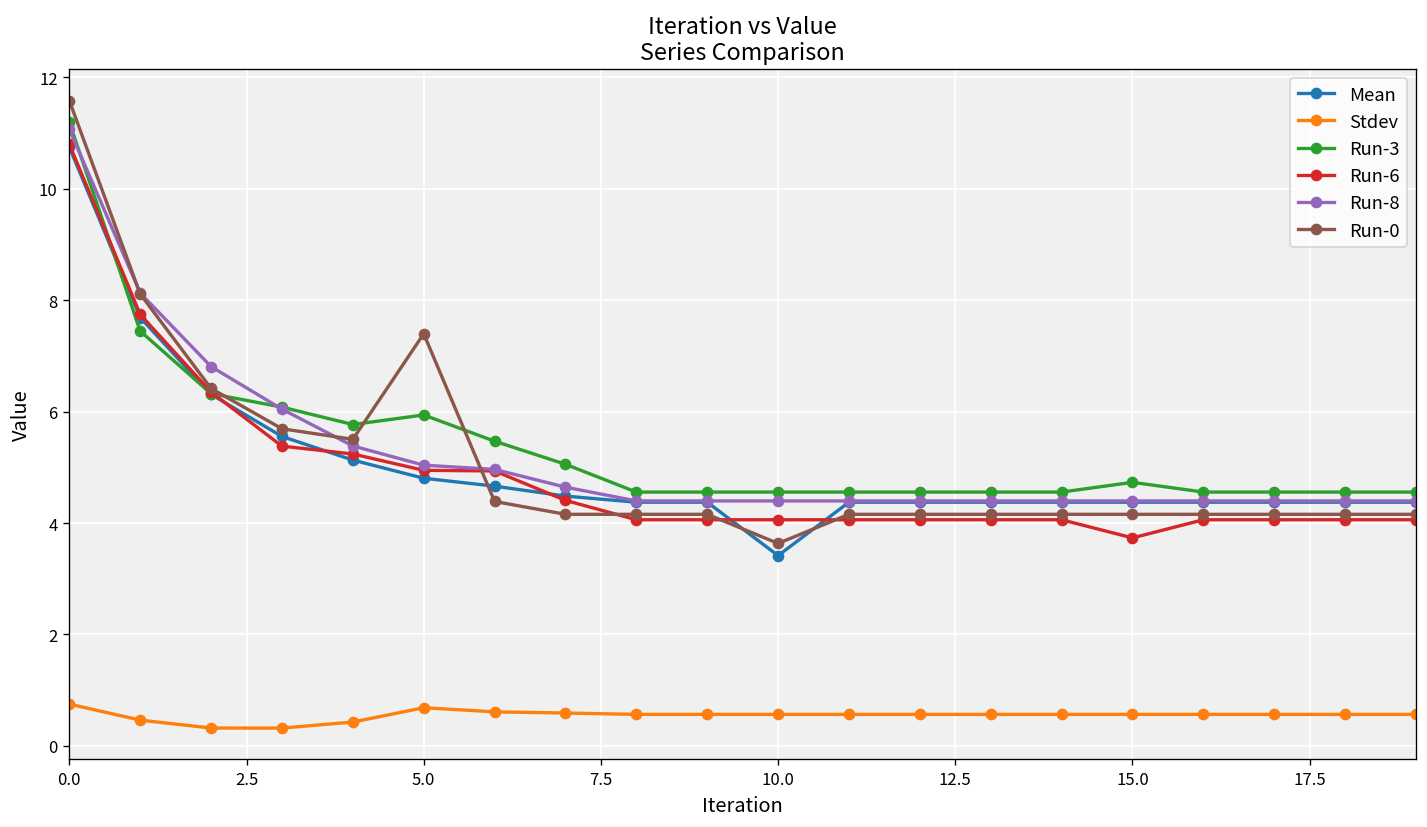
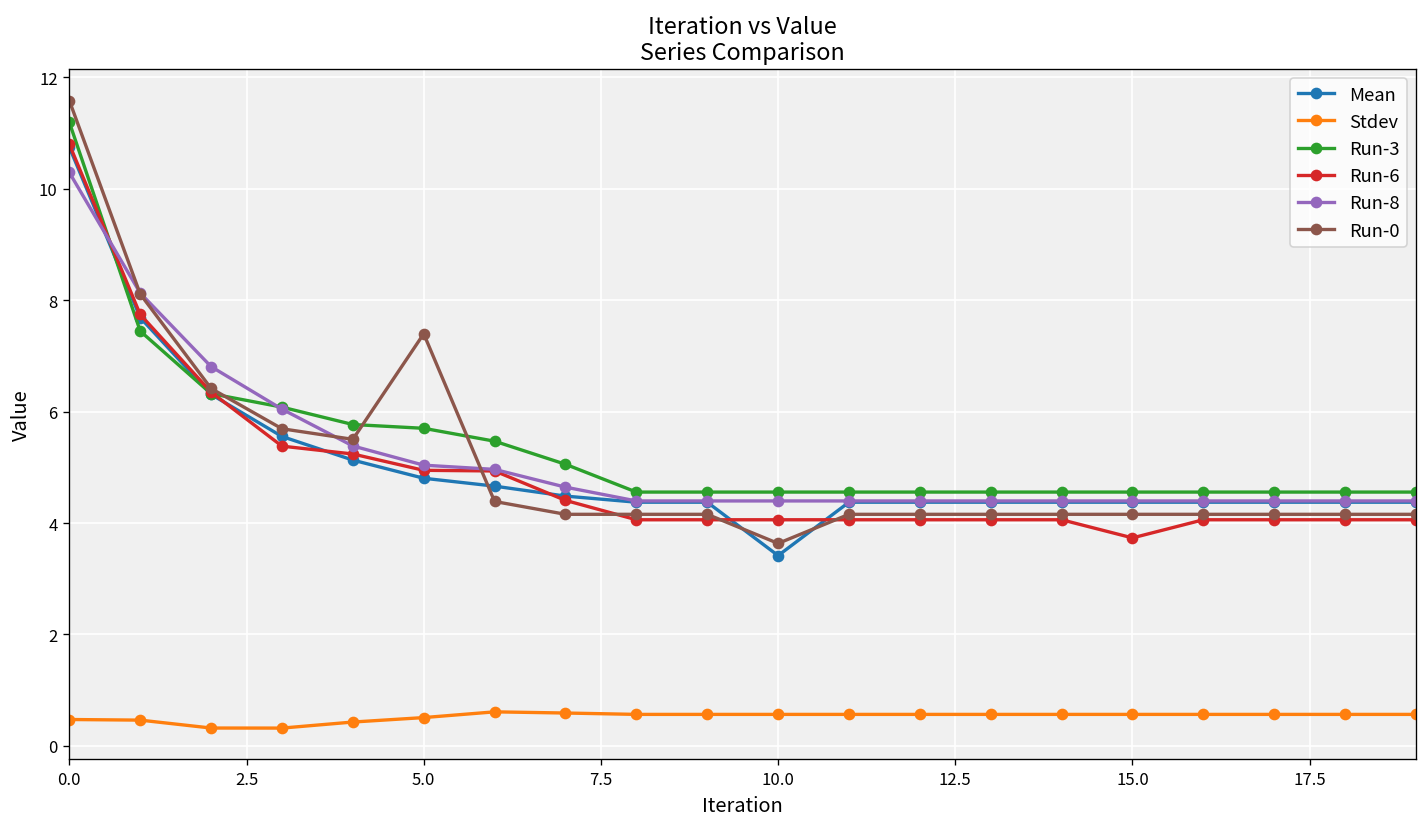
Stdev, 0.0: 0.8 -> 0.5
Run-8, 0.0: 11.1 -> 10.3
Stdev, 5.0: 0.7 -> 0.5
Run-3, 5.0: 5.9 -> 5.7
Run-3, 15.0: 4.7 -> 4.6
